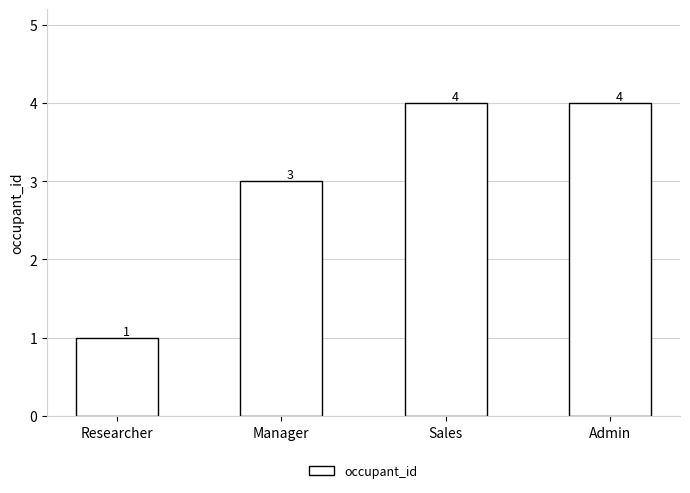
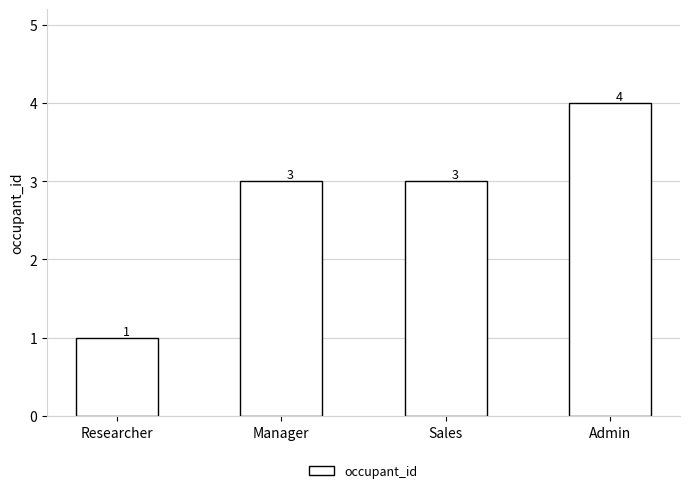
Sales: 4 -> 3
